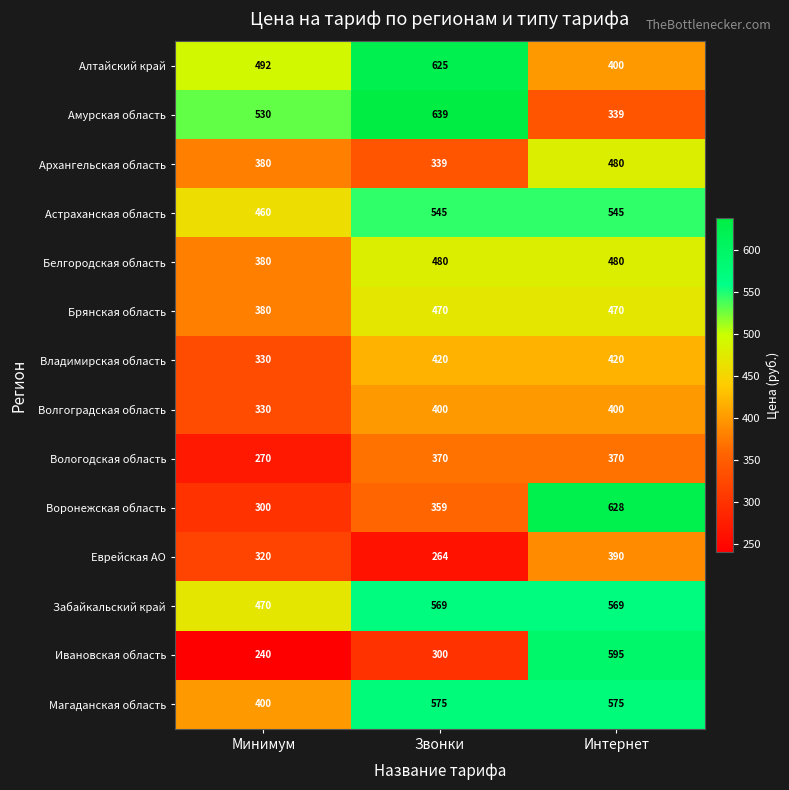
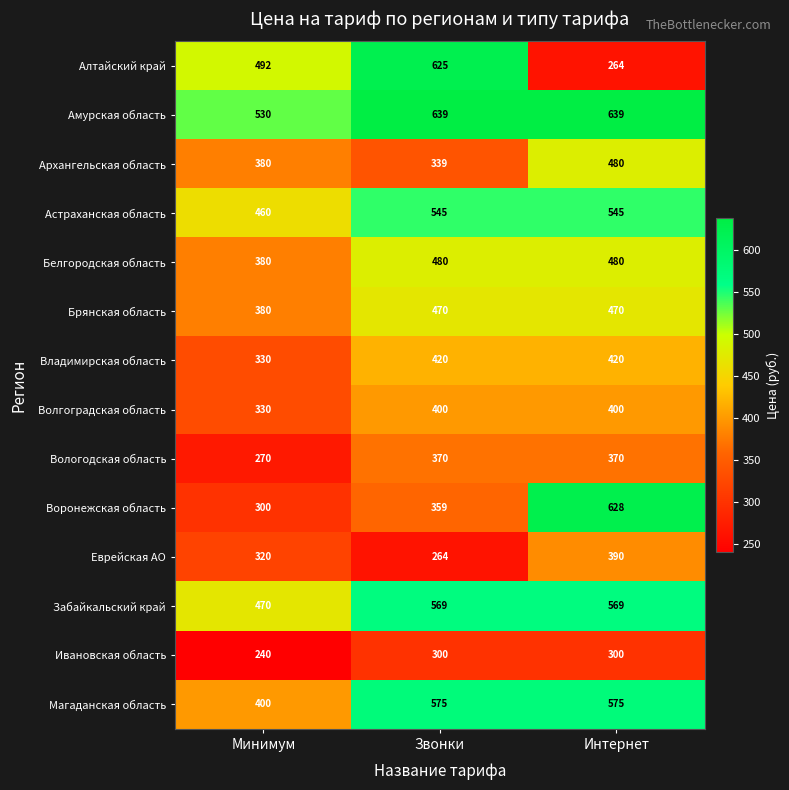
Алтайский край, Интернет: 400 -> 264
Амурская область, Интернет: 339 -> 639
Ивановская область, Интернет: 595 -> 300
